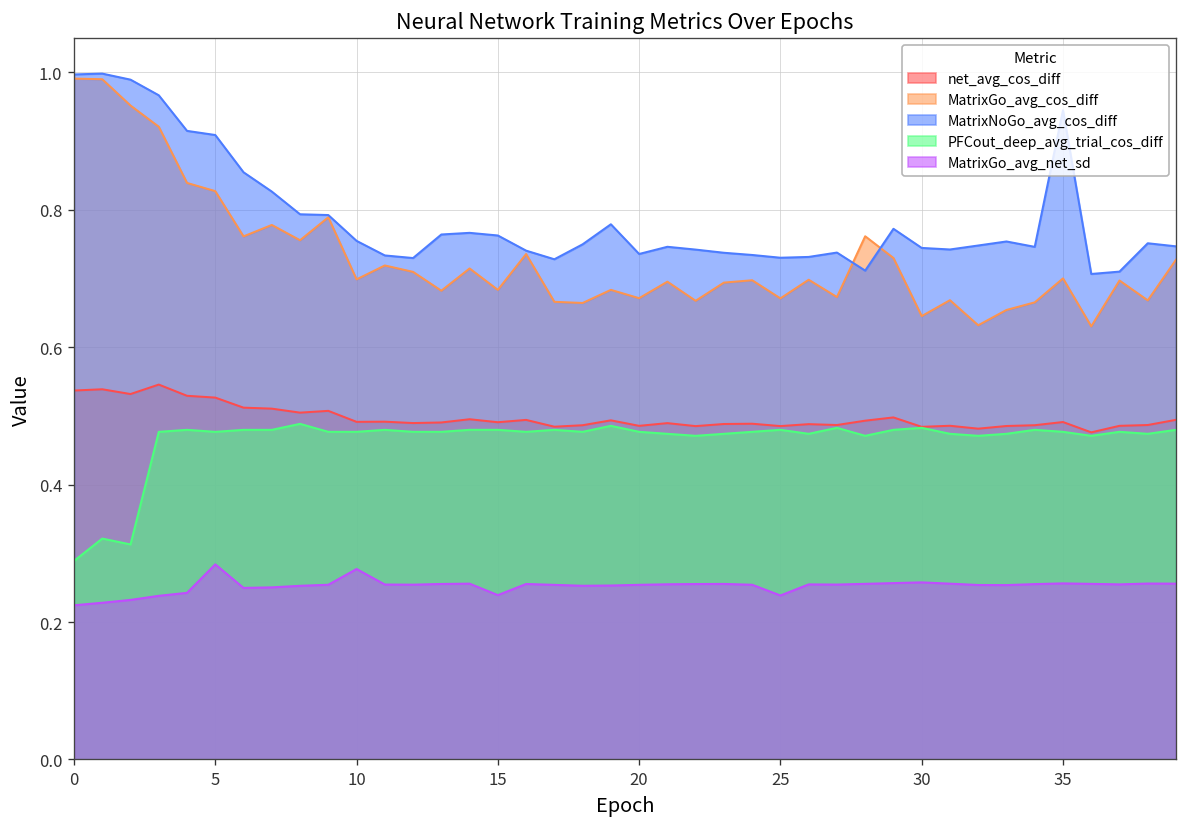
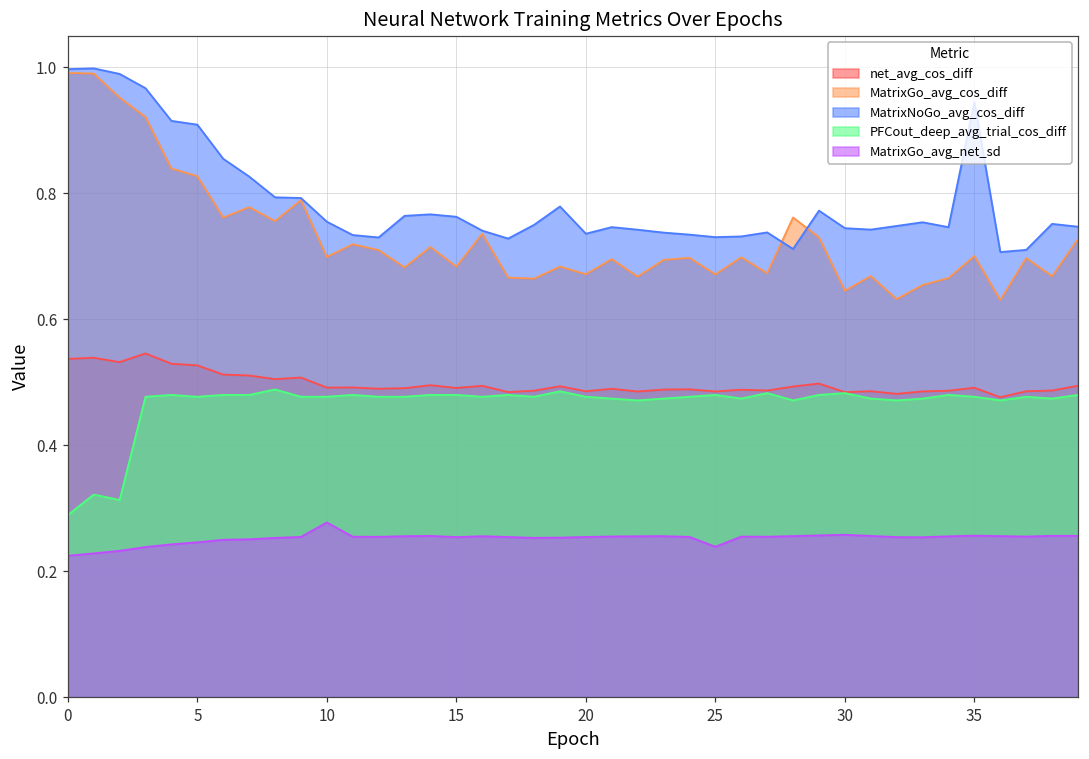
MatrixGo_avg_net_sd, 5: 0.28 -> 0.25
MatrixGo_avg_net_sd, 15: 0.24 -> 0.25
